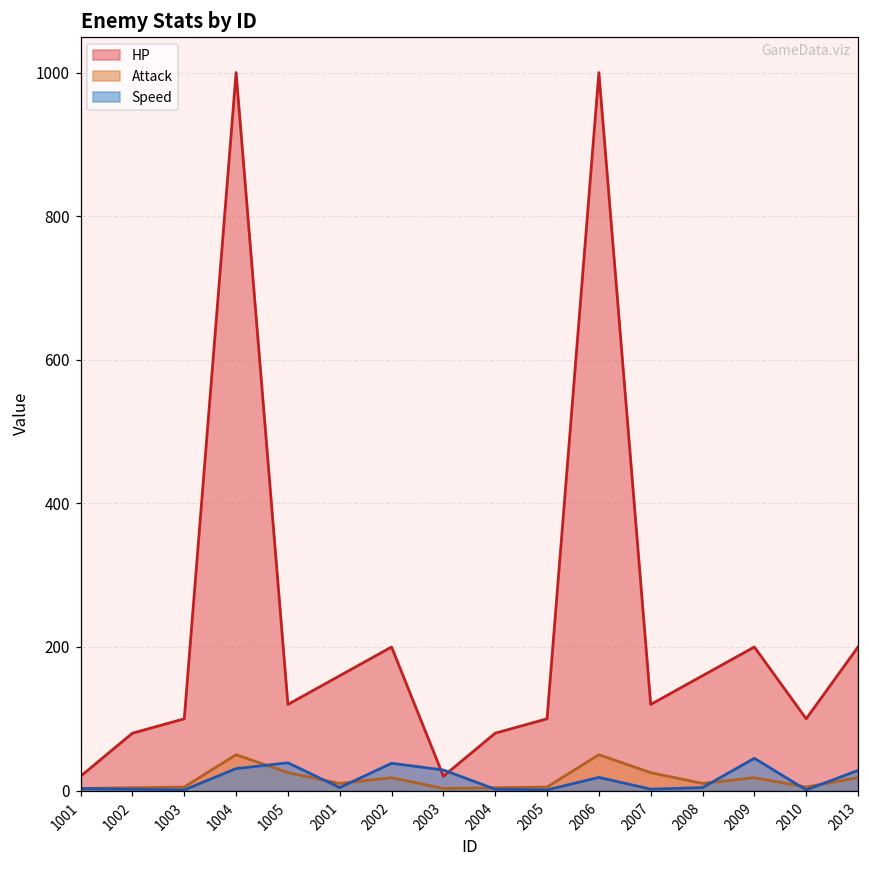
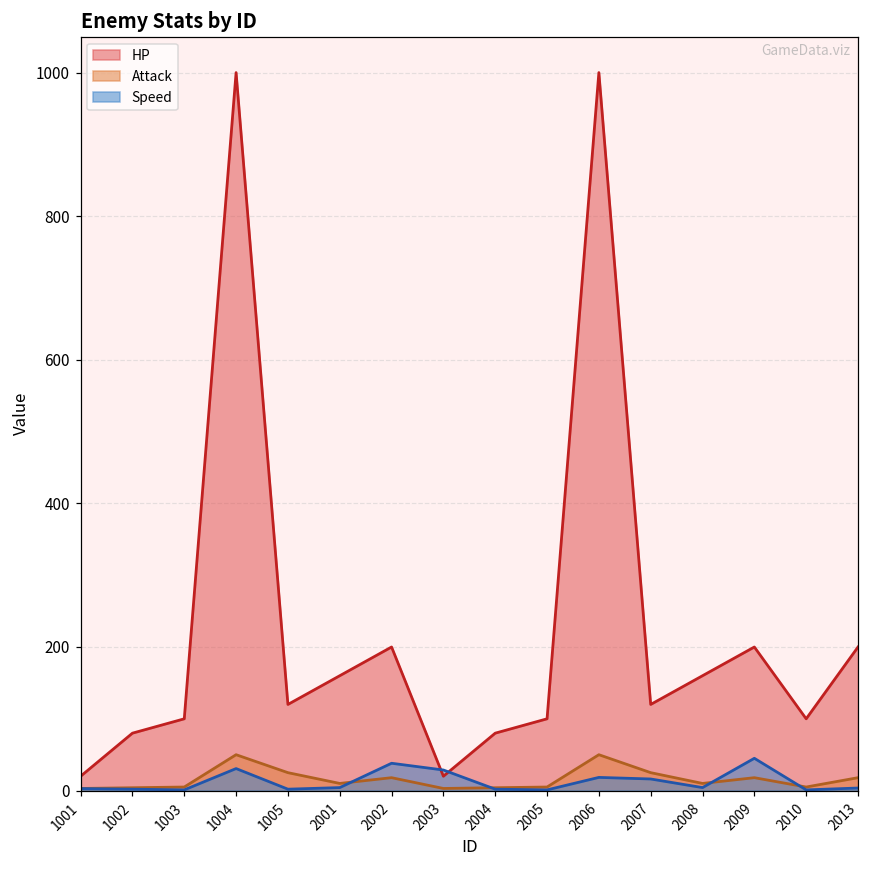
Speed, 1005: 40 -> 0
Speed, 2007: 0 -> 20
Speed, 2013: 30 -> 0
